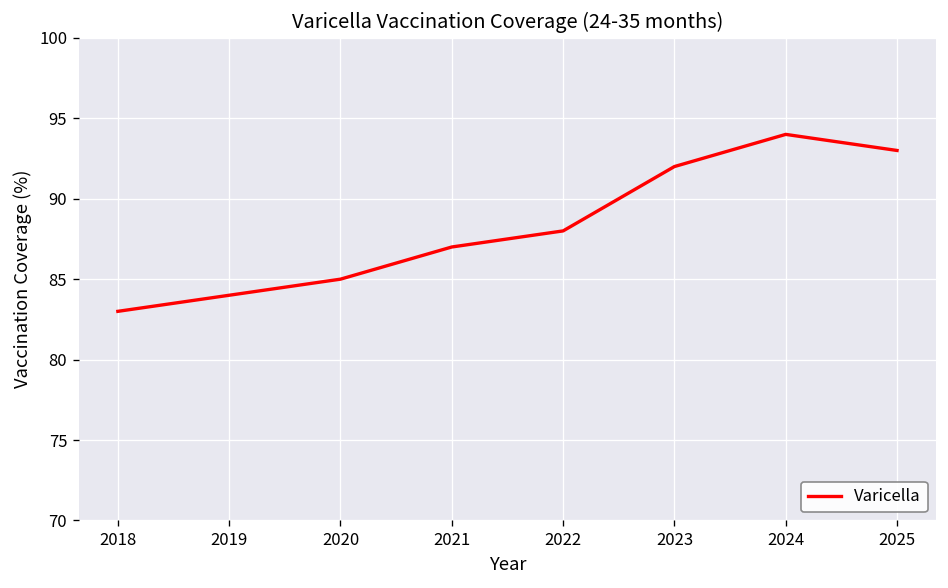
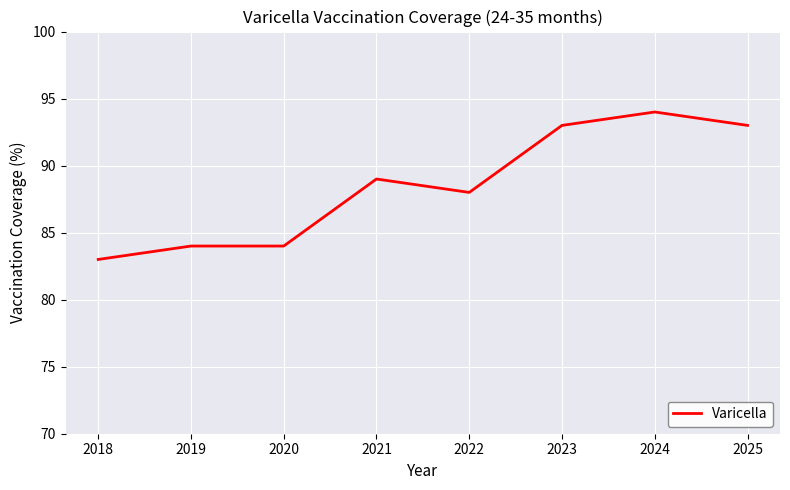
2020: 85 -> 84
2021: 87 -> 89
2023: 92 -> 93
